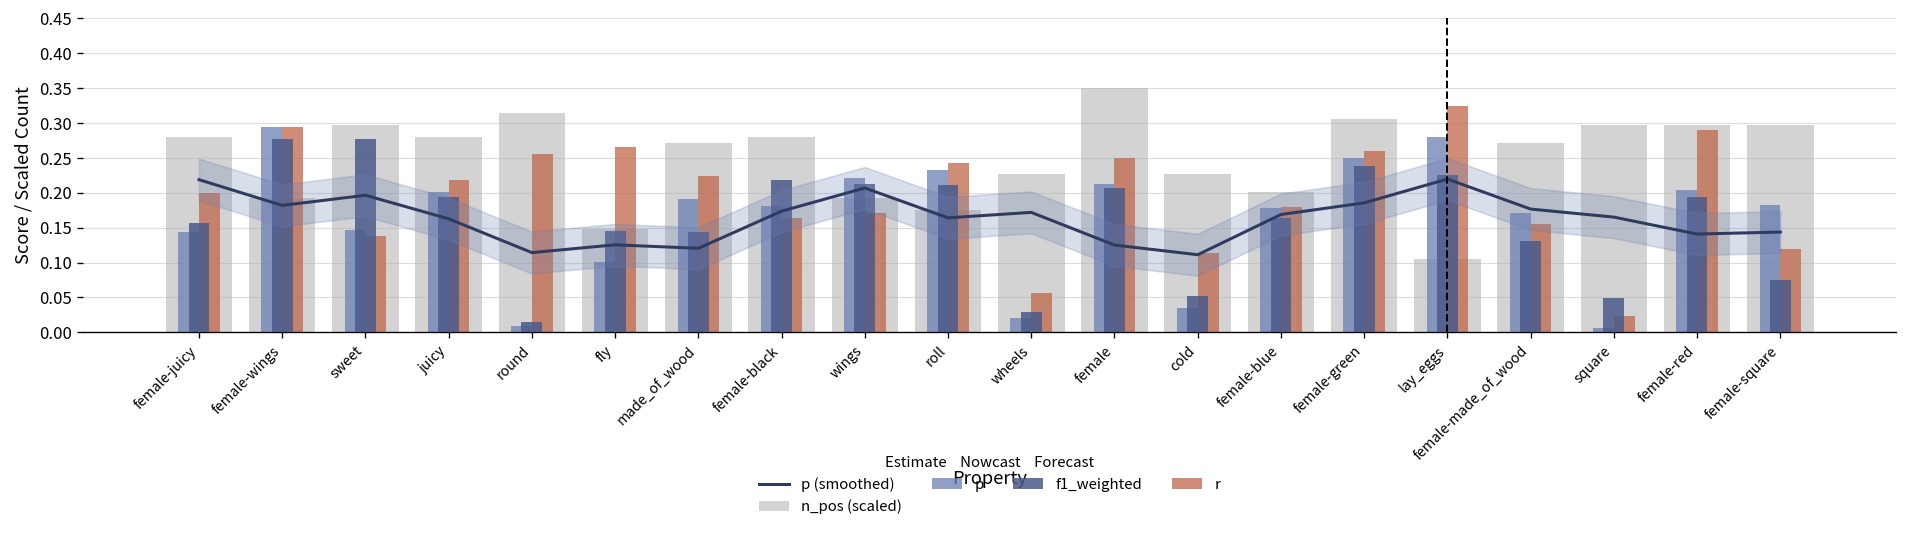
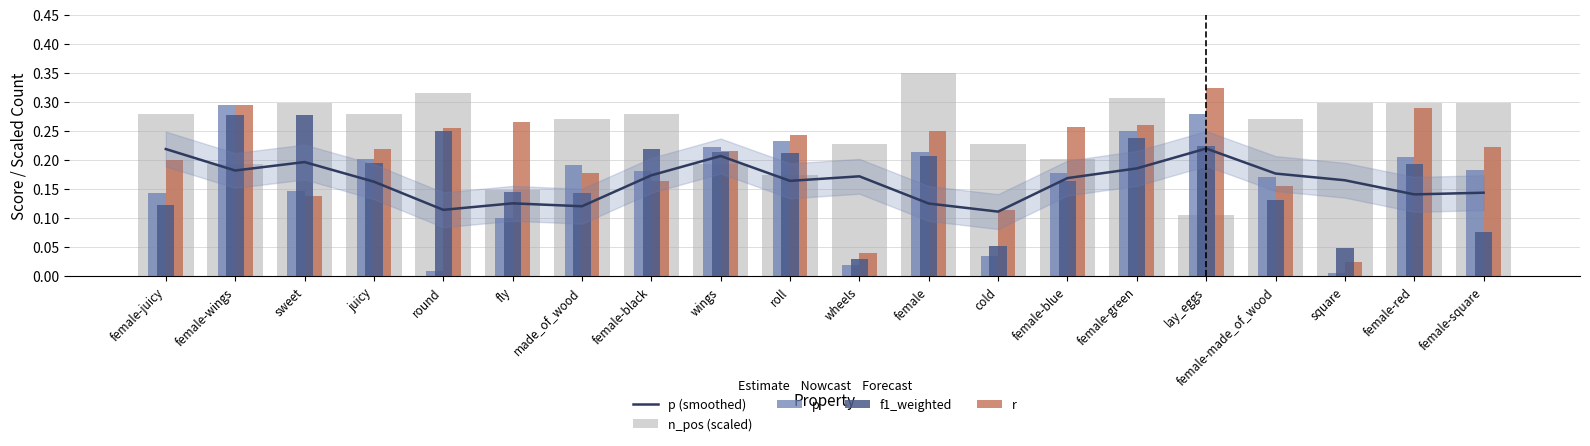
f1_weighted, female-juicy: 0.16 -> 0.12
f1_weighted, round: 0.01 -> 0.25
r, made_of_wood: 0.22 -> 0.18
r, wings: 0.17 -> 0.22
r, wheels: 0.06 -> 0.04
r, female-blue: 0.18 -> 0.26
r, female-square: 0.12 -> 0.22
